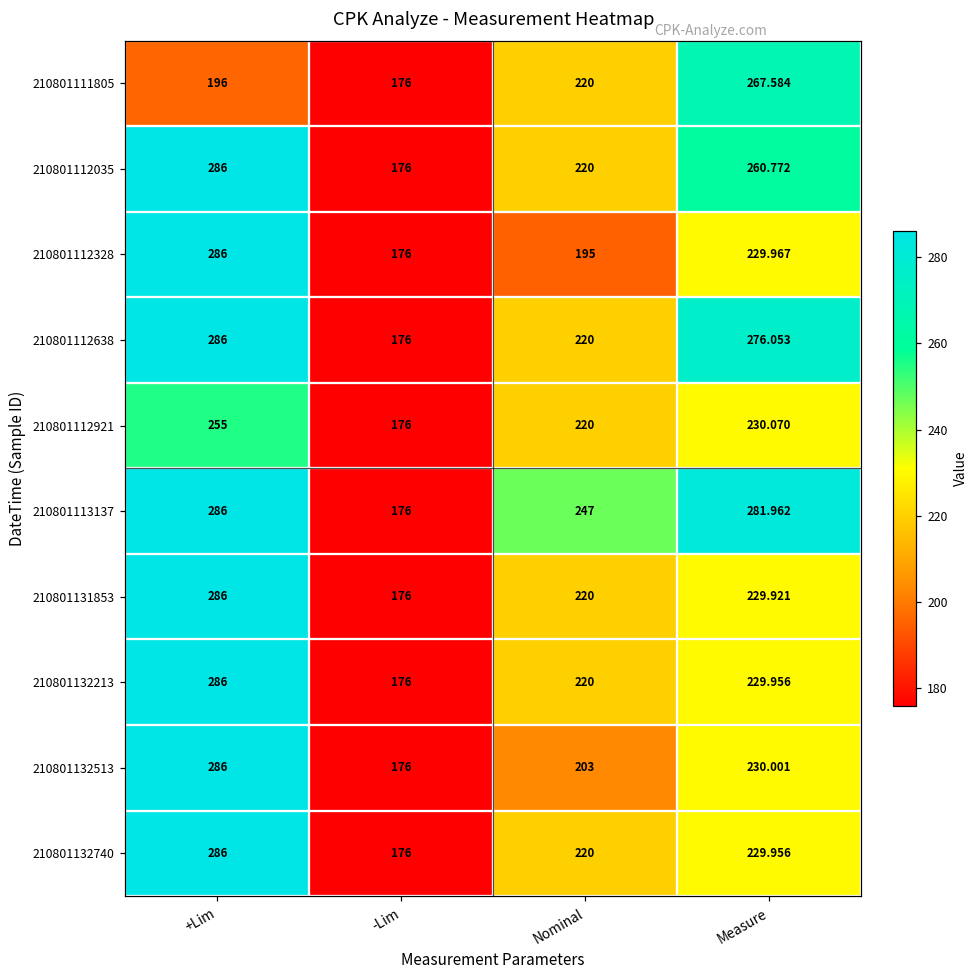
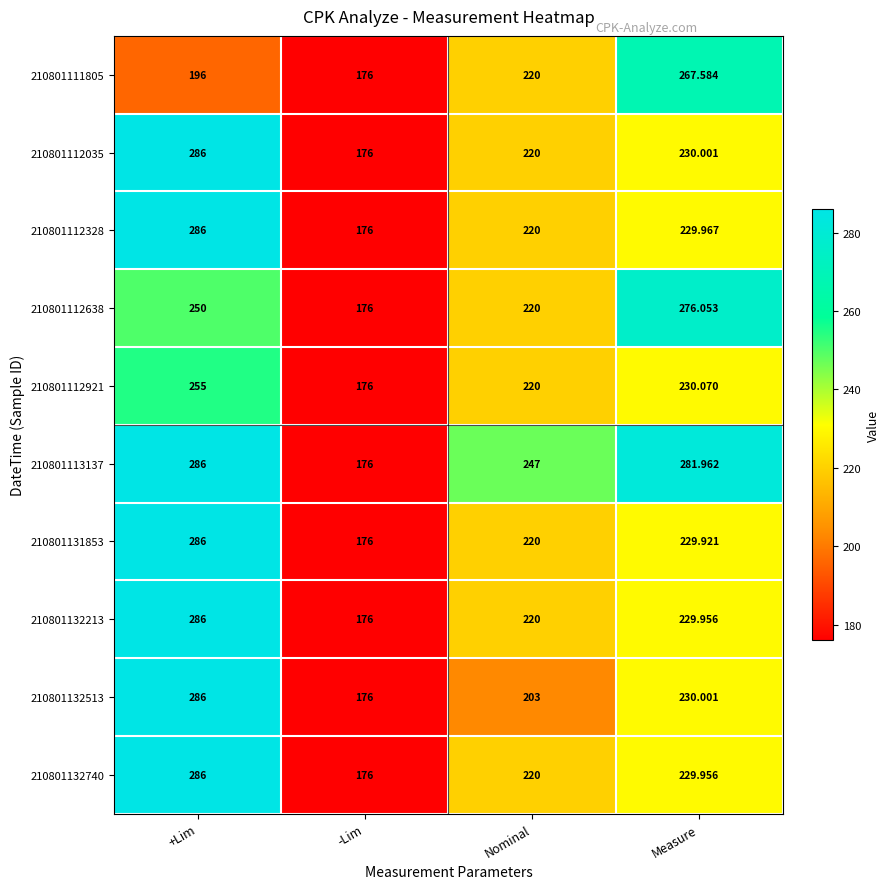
210801112035, Measure: 260.772 -> 230.001
210801112328, Nominal: 195 -> 220
210801112638, +Lim: 286 -> 250
